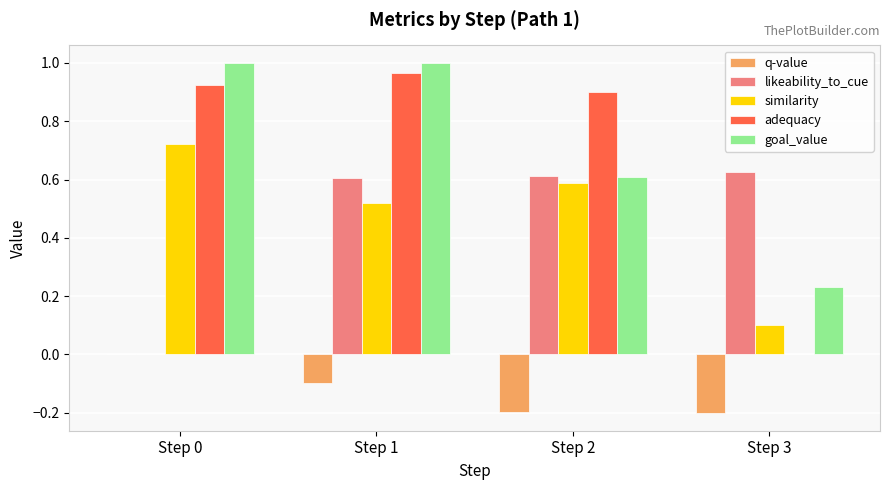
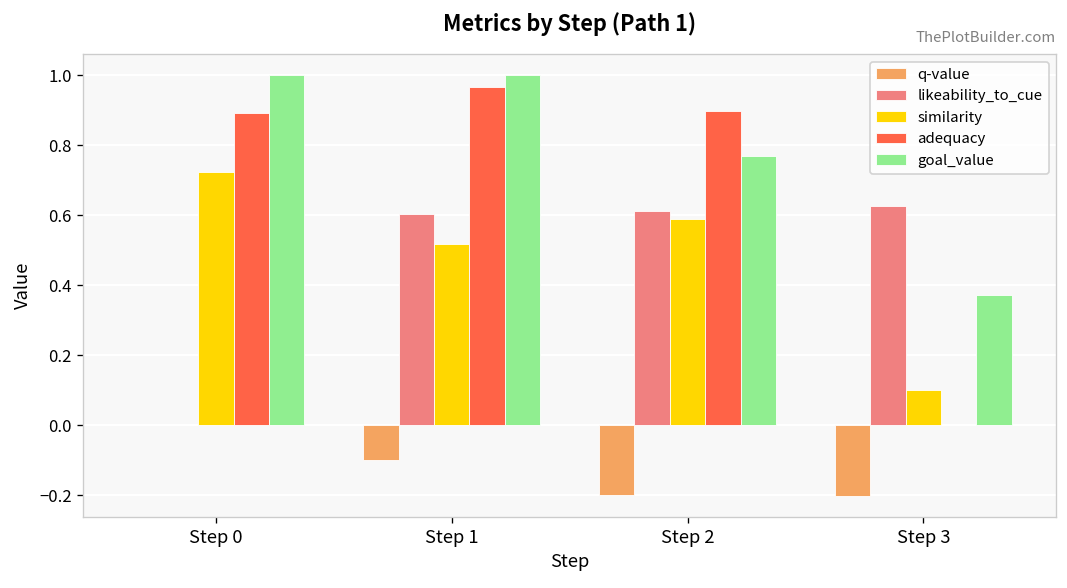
adequacy, Step 0: 0.92 -> 0.89
goal_value, Step 2: 0.61 -> 0.77
goal_value, Step 3: 0.23 -> 0.37
